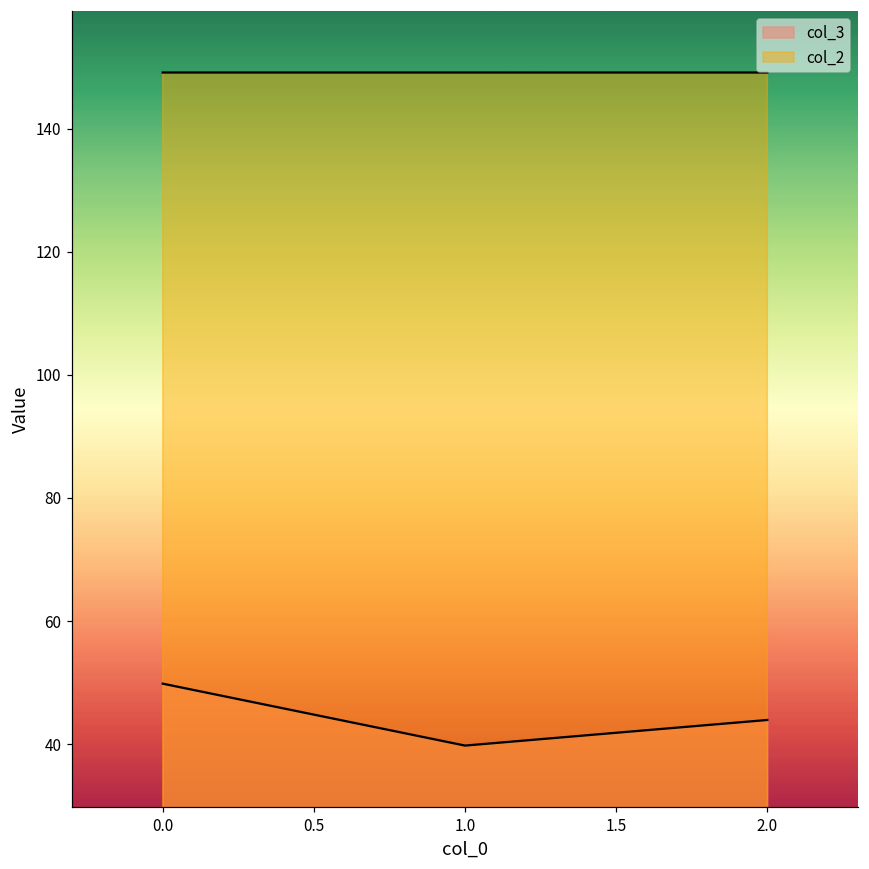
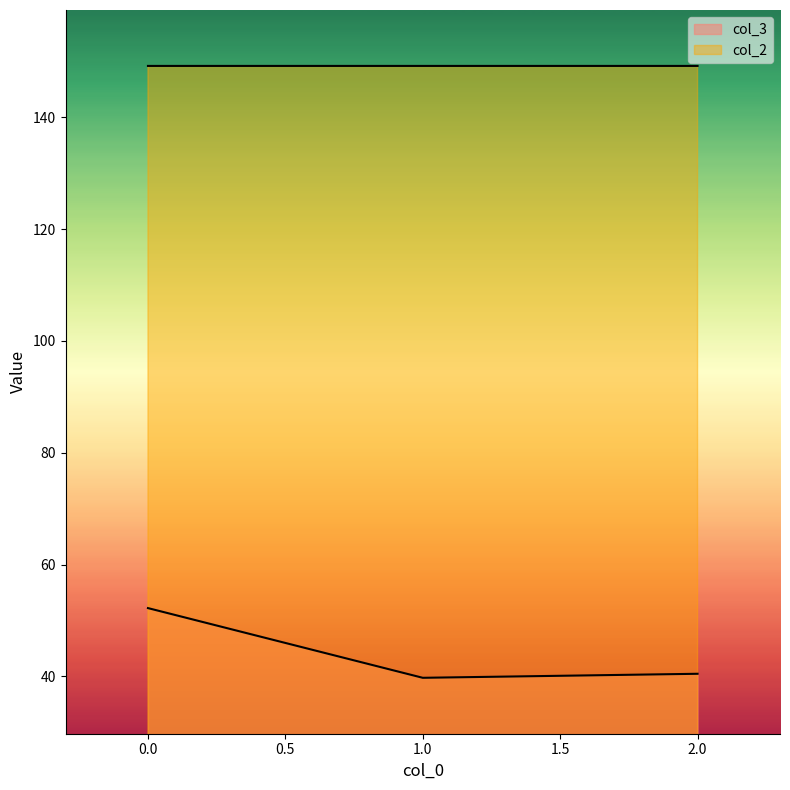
col_3, 0.0: 50 -> 52
col_3, 2.0: 44 -> 40
